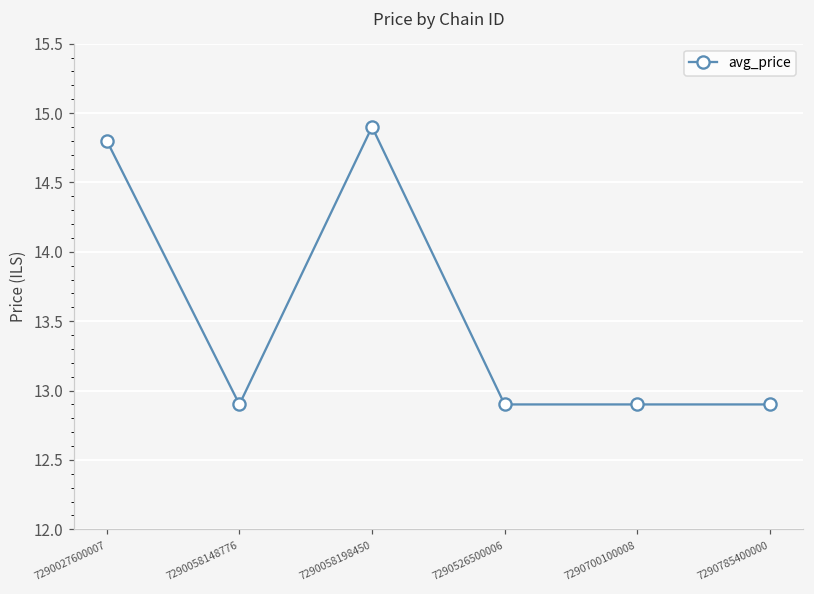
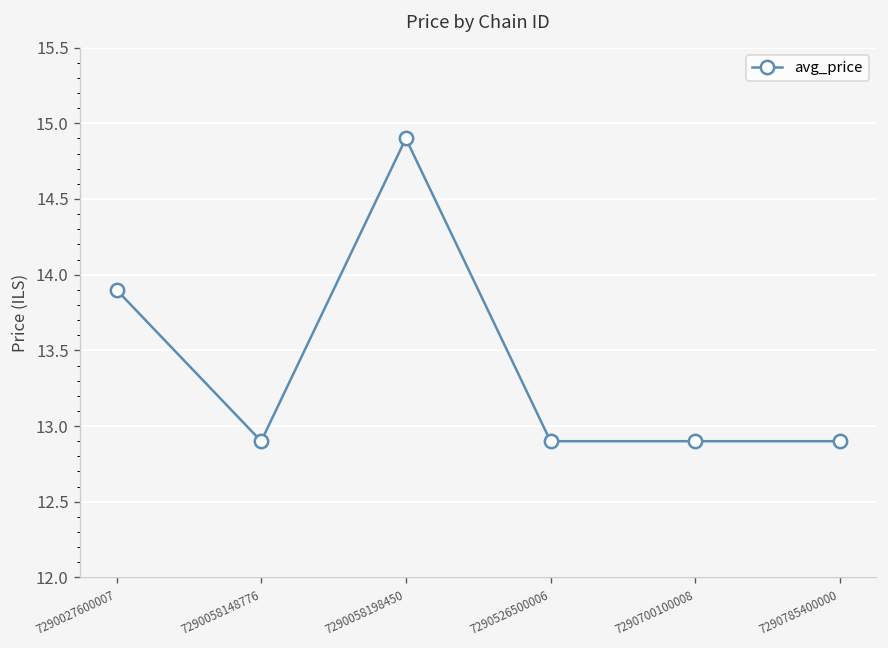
7290027600007: 14.8 -> 13.9
